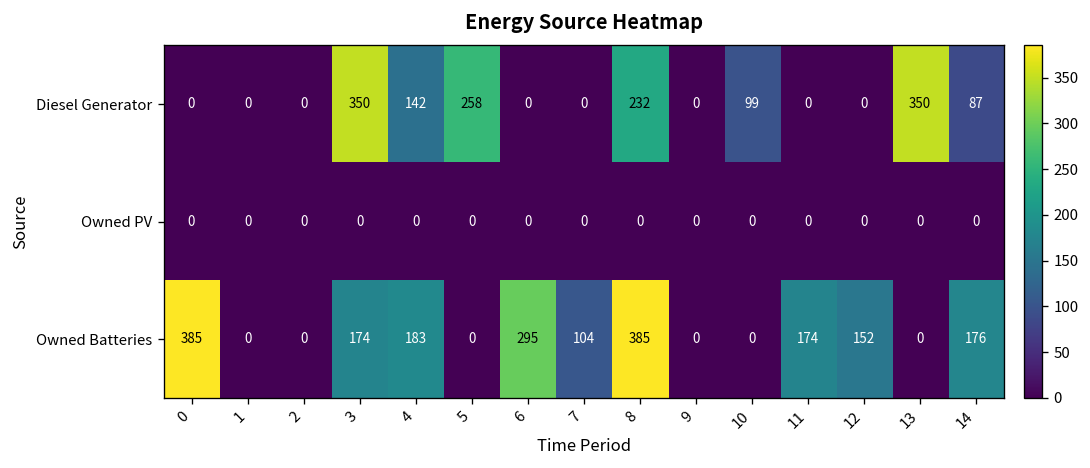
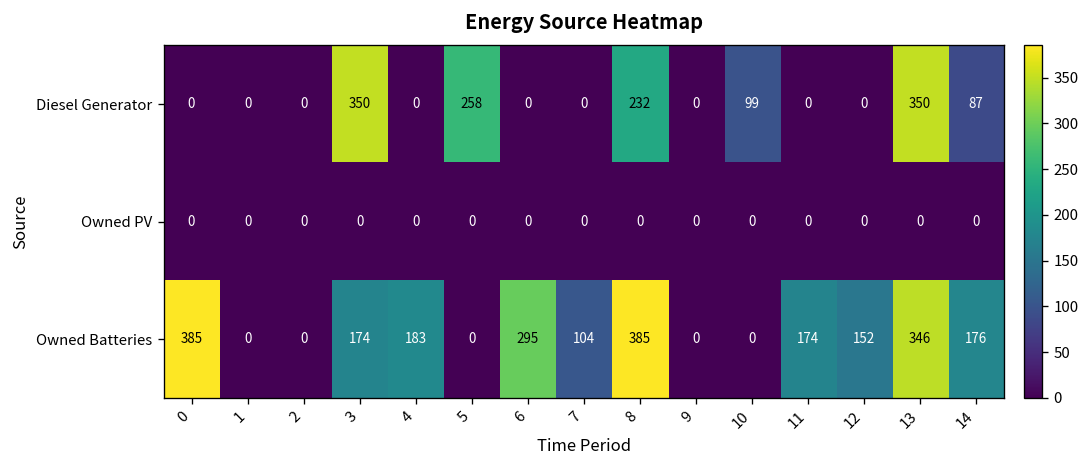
Diesel Generator, 4: 142 -> 0
Owned Batteries, 13: 0 -> 346
